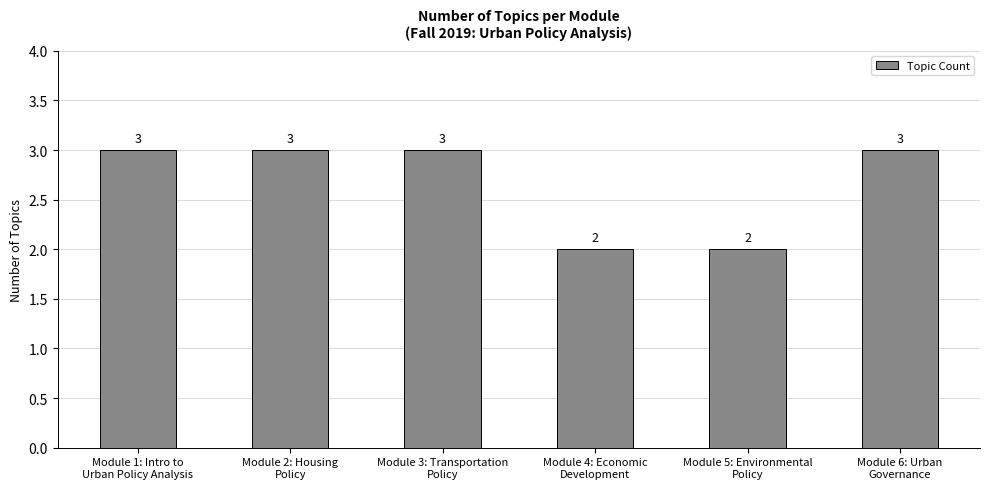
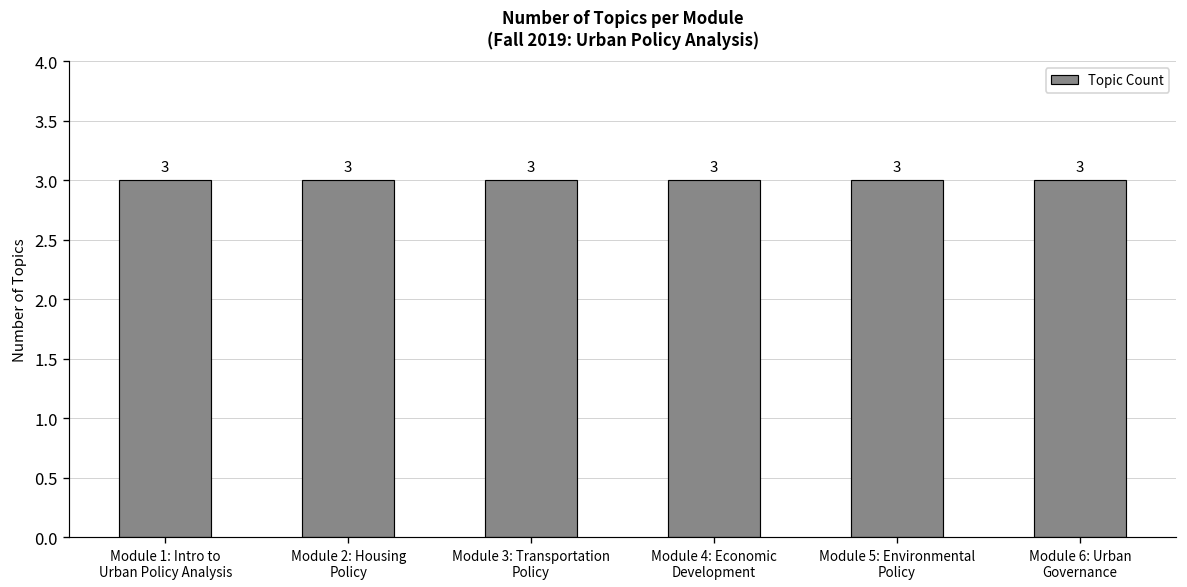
Module 4: Economic Development: 2 -> 3
Module 5: Environmental Policy: 2 -> 3
